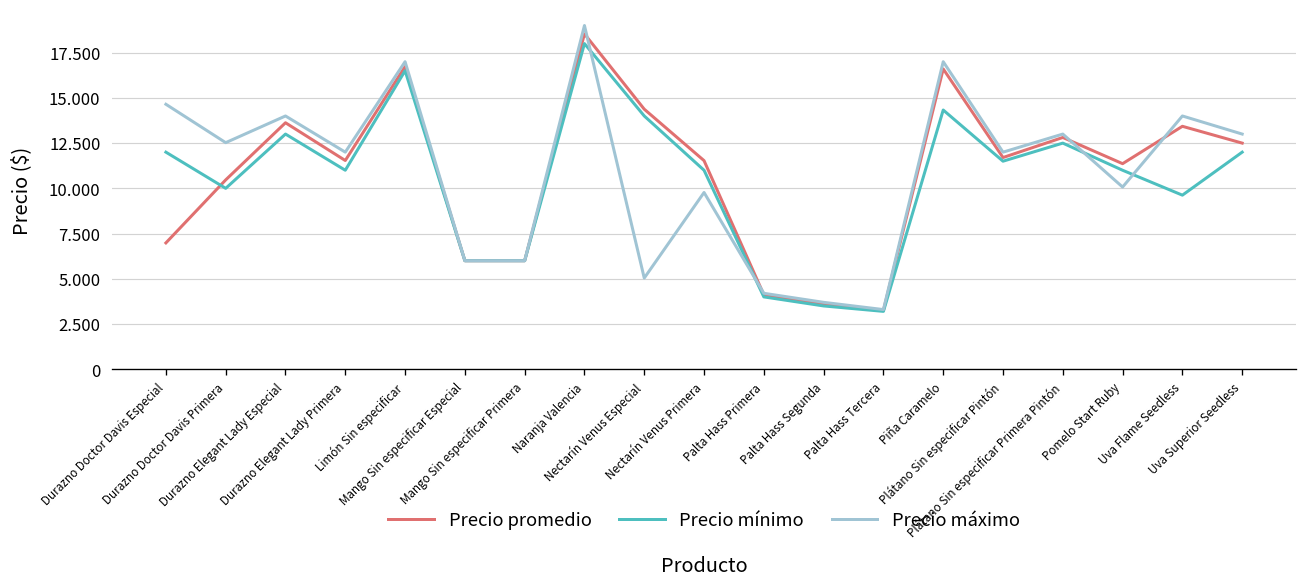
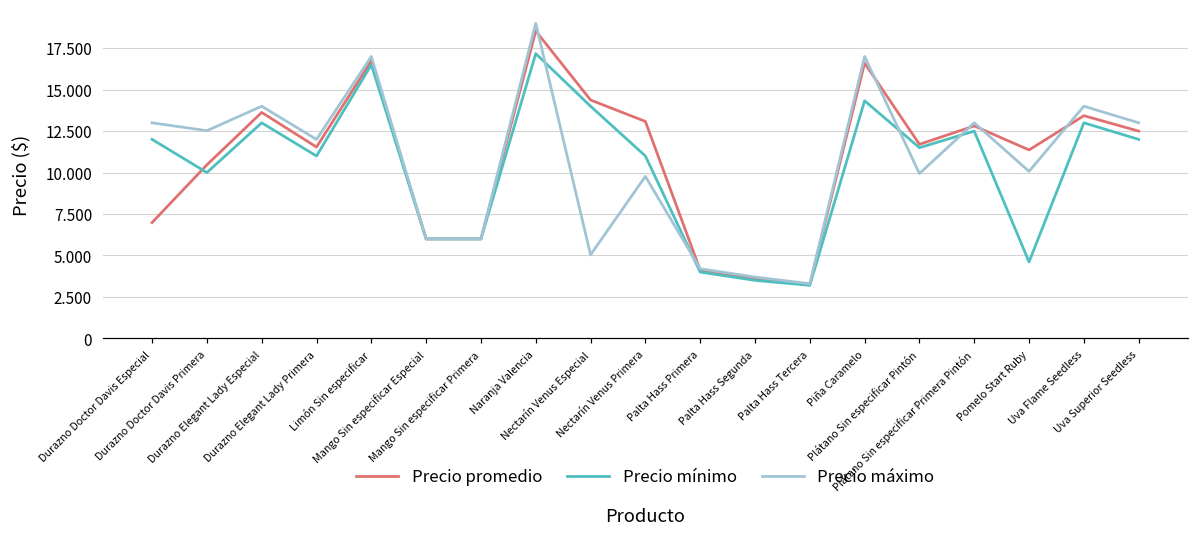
Precio máximo, Durazno Doctor Davis Especial: 14.6 -> 13.0
Precio mínimo, Naranja Valencia: 18.0 -> 17.2
Precio promedio, Nectarín Venus Primera: 11.5 -> 13.1
Precio máximo, Plátano Sin especificar Pintón: 12.0 -> 9.9
Precio mínimo, Pomelo Start Ruby: 11.0 -> 4.6
Precio mínimo, Uva Flame Seedless: 9.6 -> 13.0
